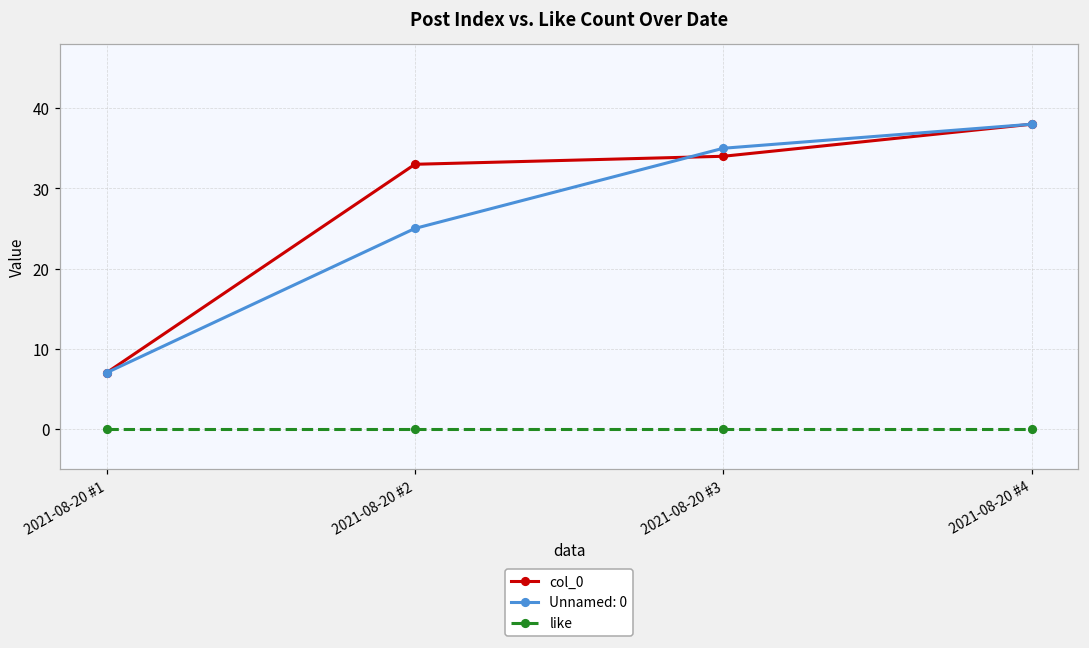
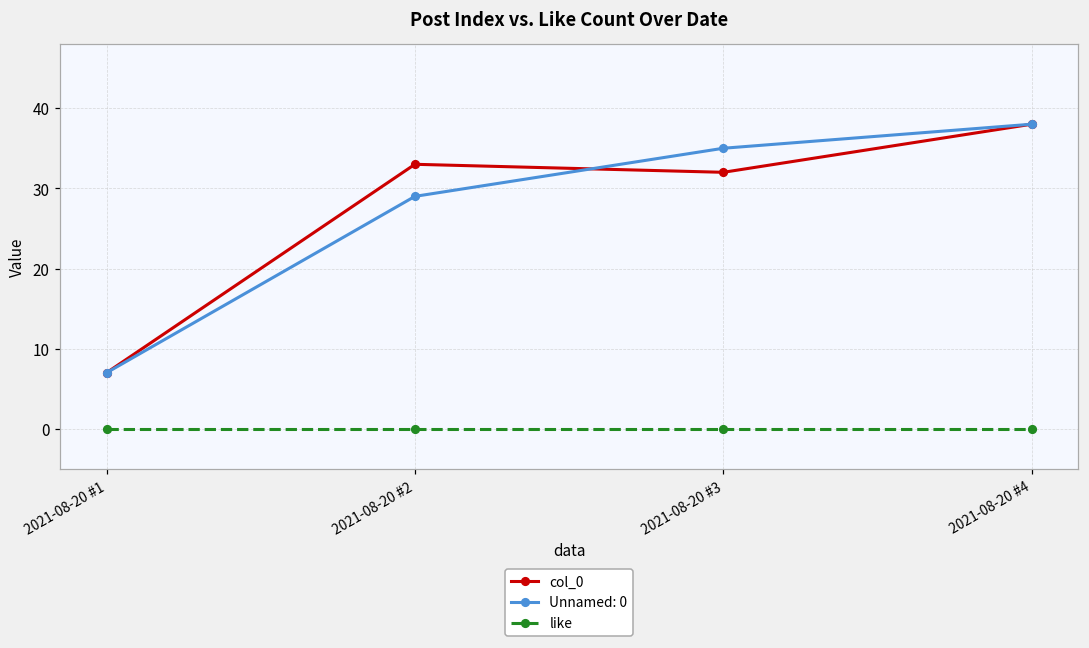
Unnamed: 0, 2021-08-20 #2: 25 -> 29
col_0, 2021-08-20 #3: 34 -> 32
